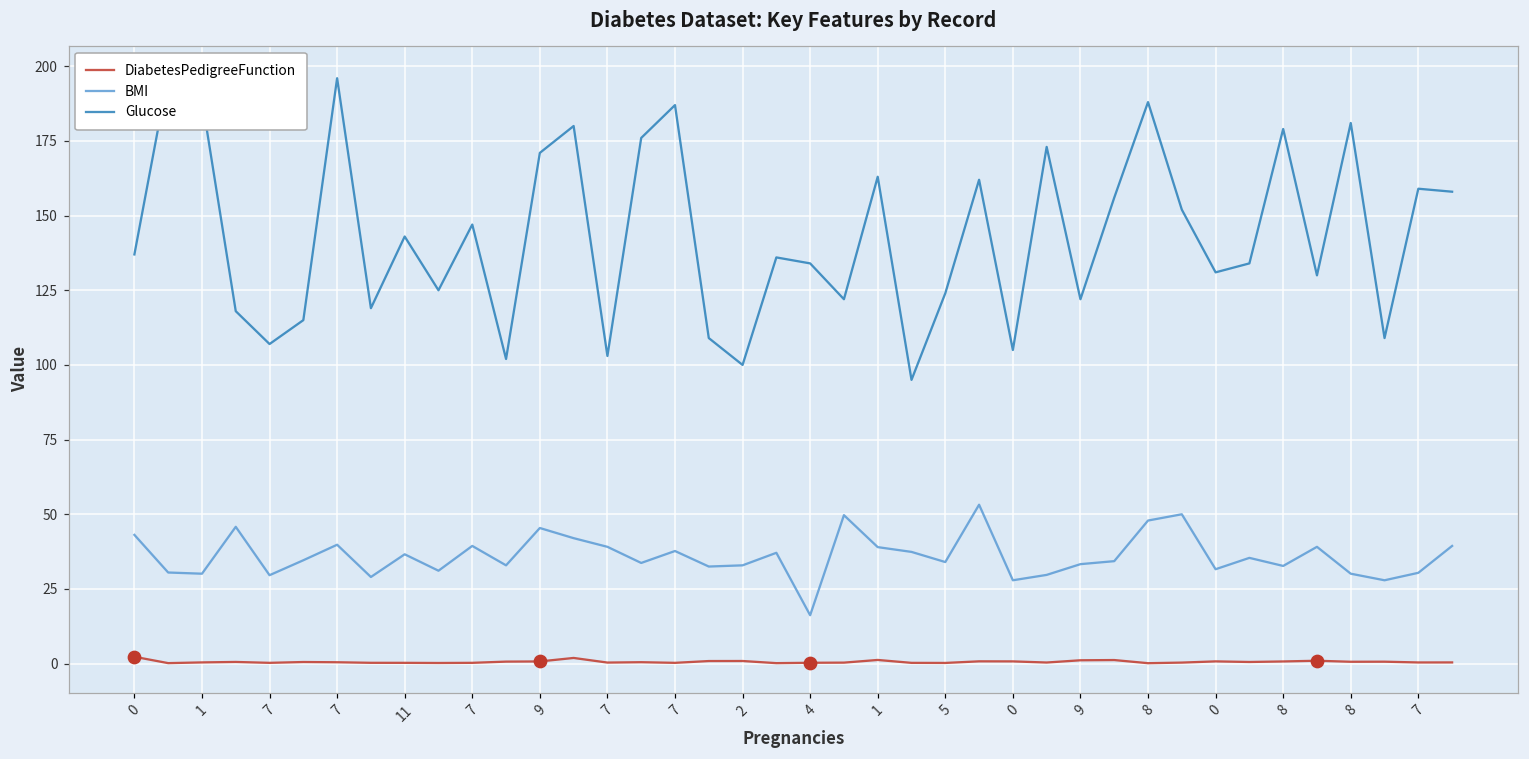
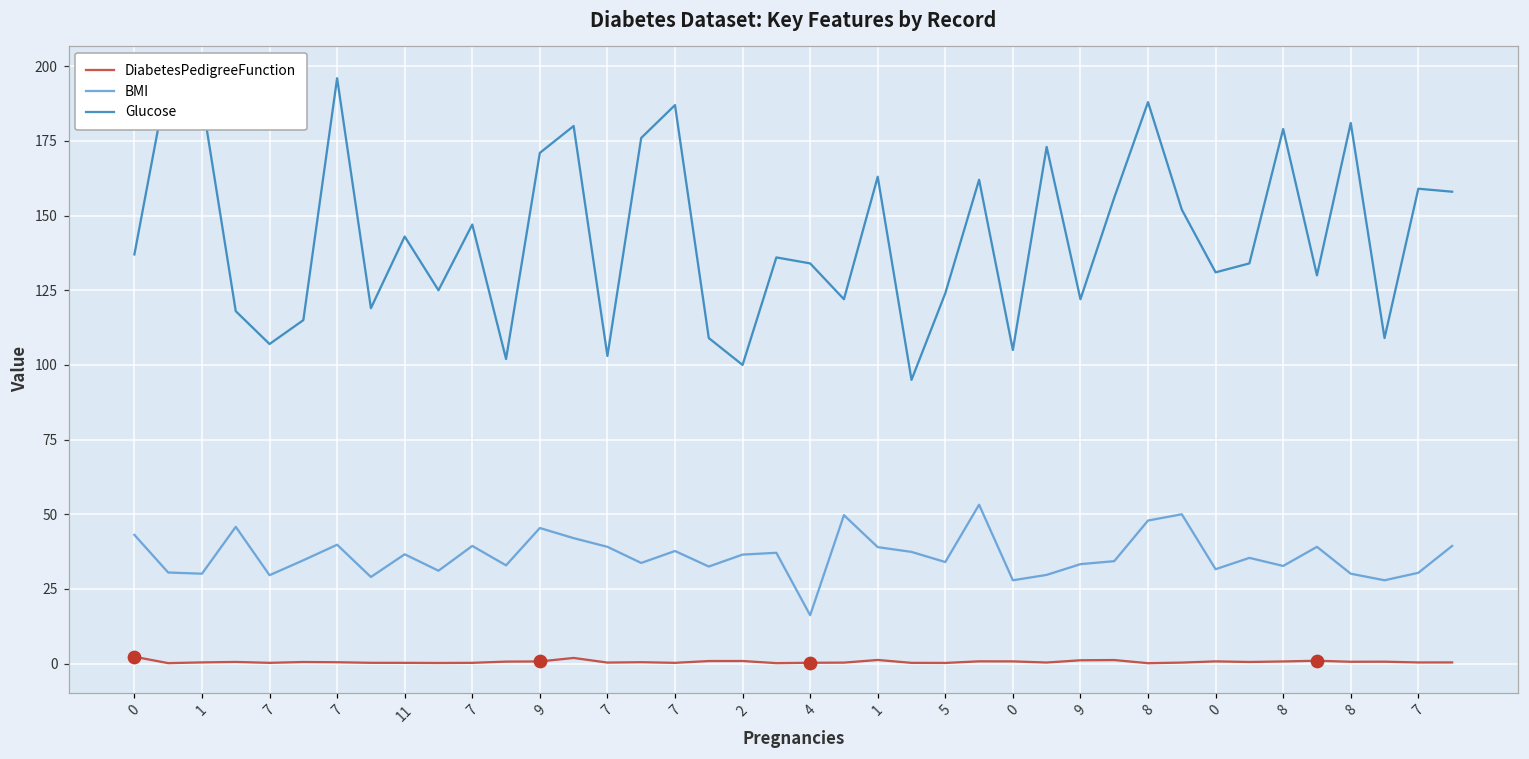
BMI, 2: 33 -> 37
